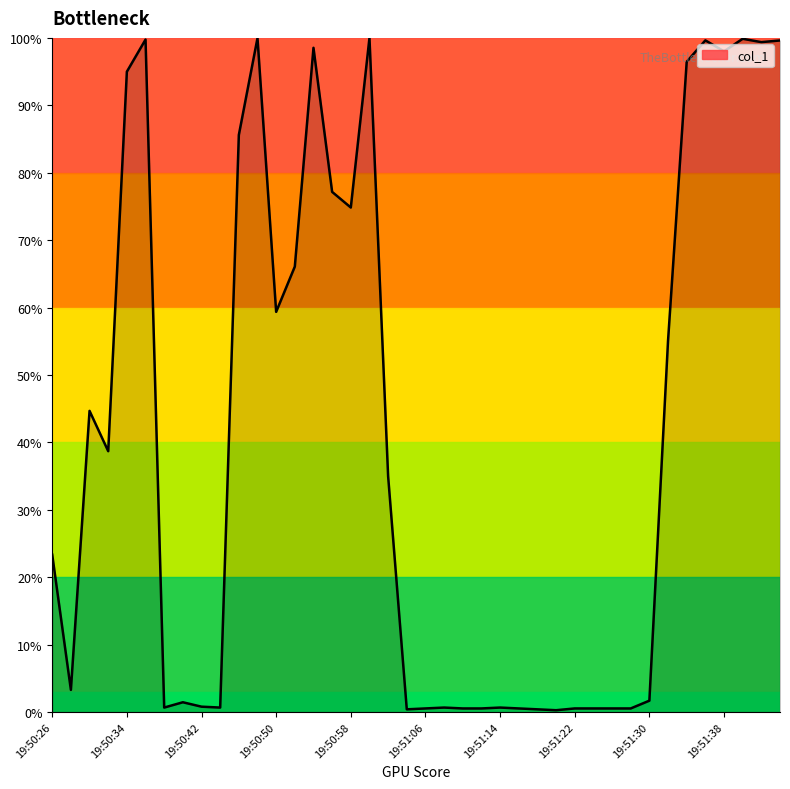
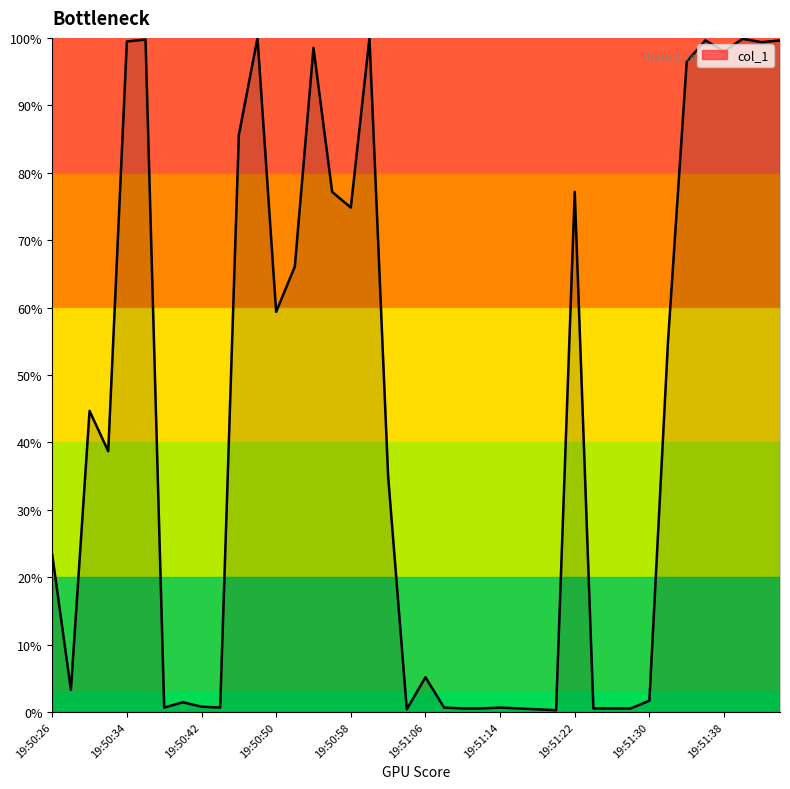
19:50:34: 95% -> 99%
19:51:06: 1% -> 5%
19:51:22: 1% -> 77%
